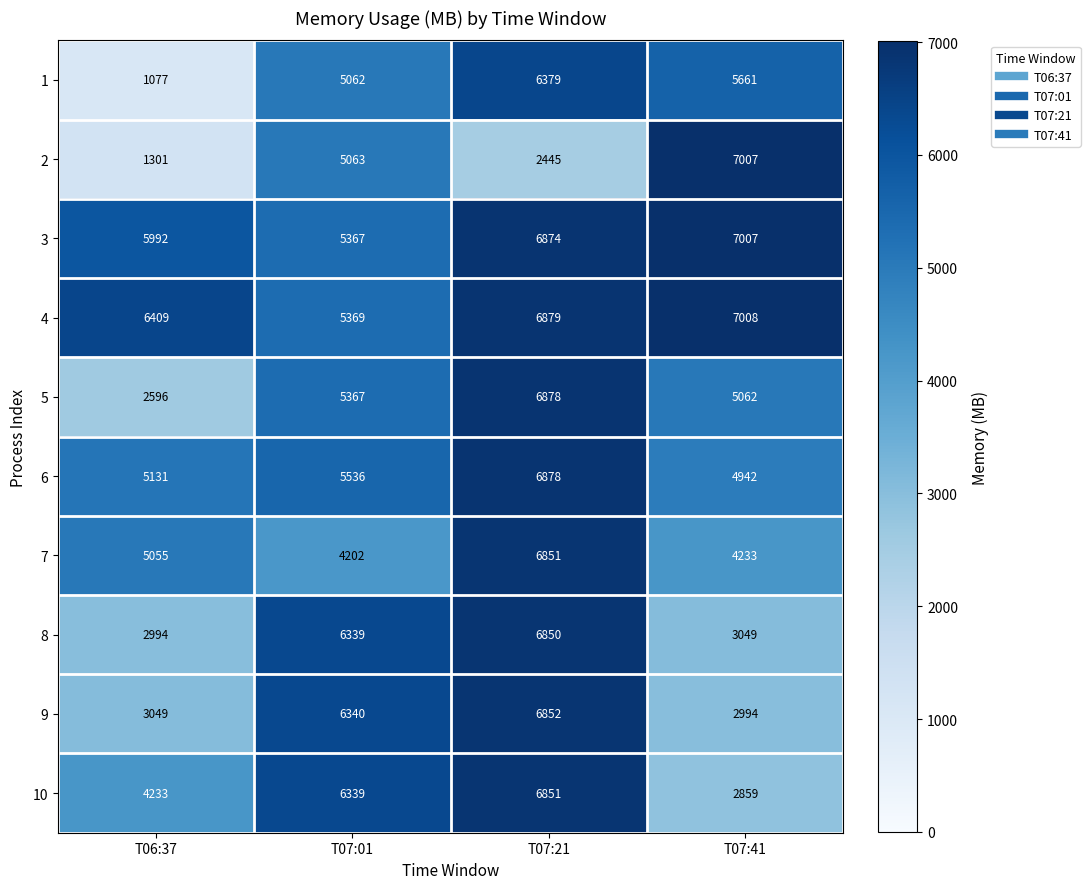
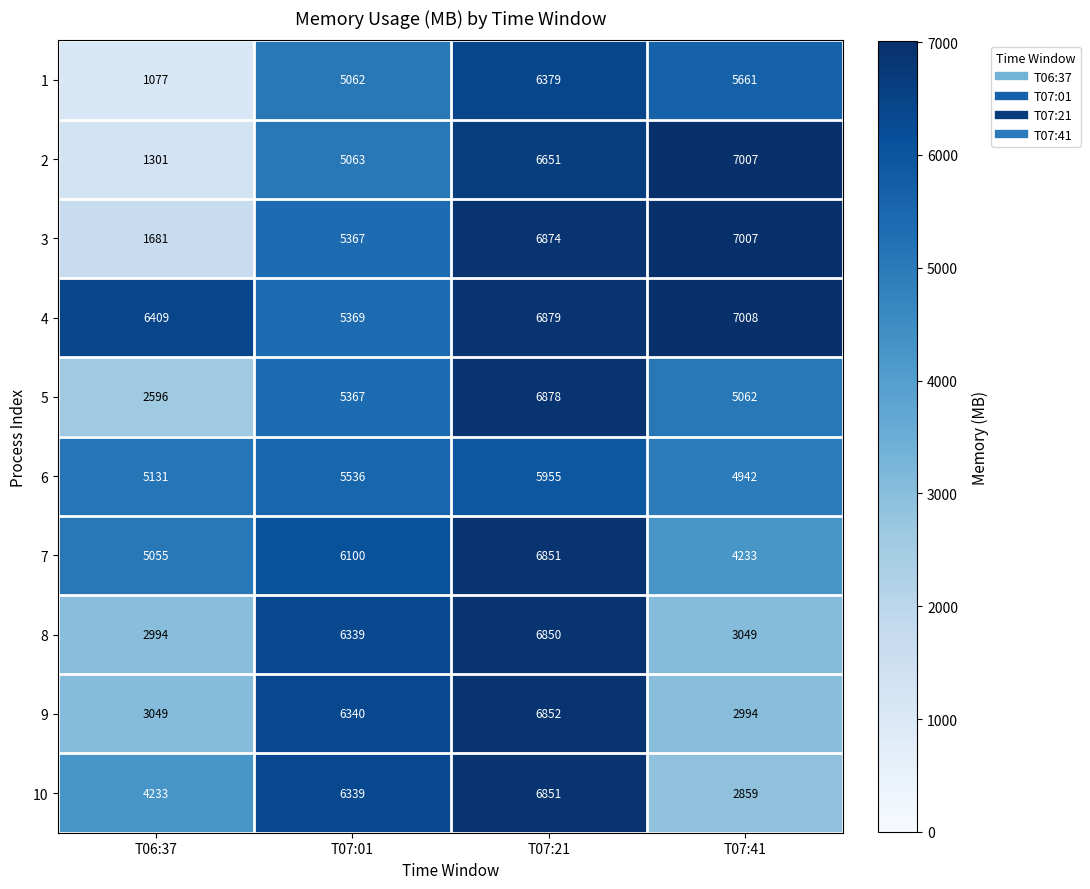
2, T07:21: 2445 -> 6651
3, T06:37: 5992 -> 1681
6, T07:21: 6878 -> 5955
7, T07:01: 4202 -> 6100
